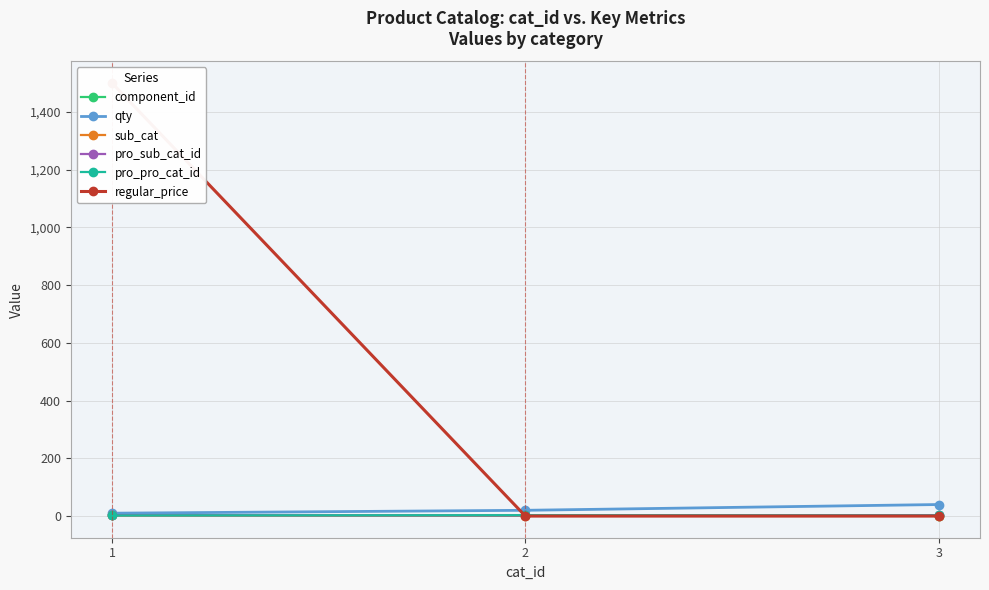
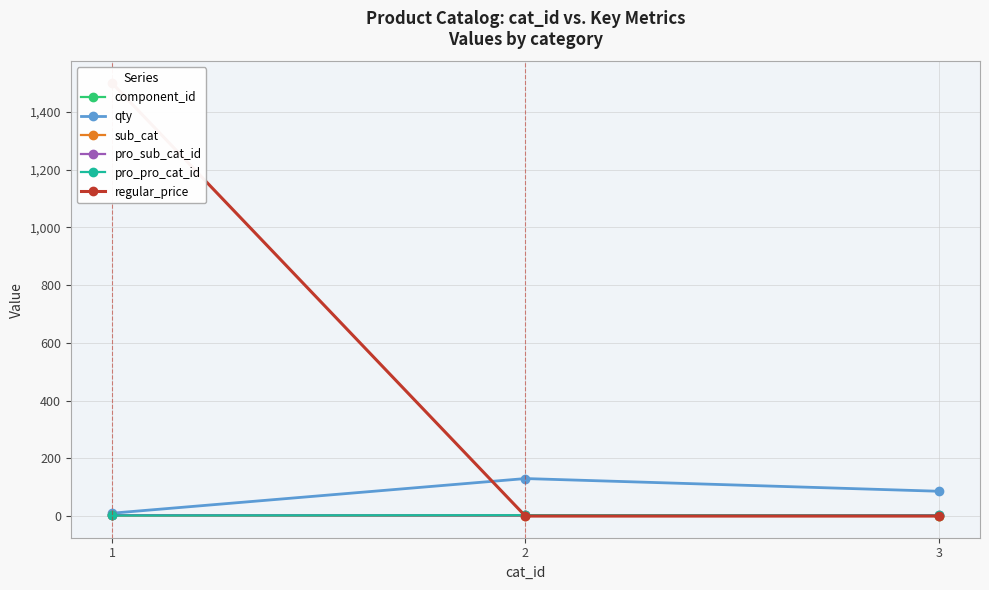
qty, 2: 20 -> 130
qty, 3: 40 -> 90
